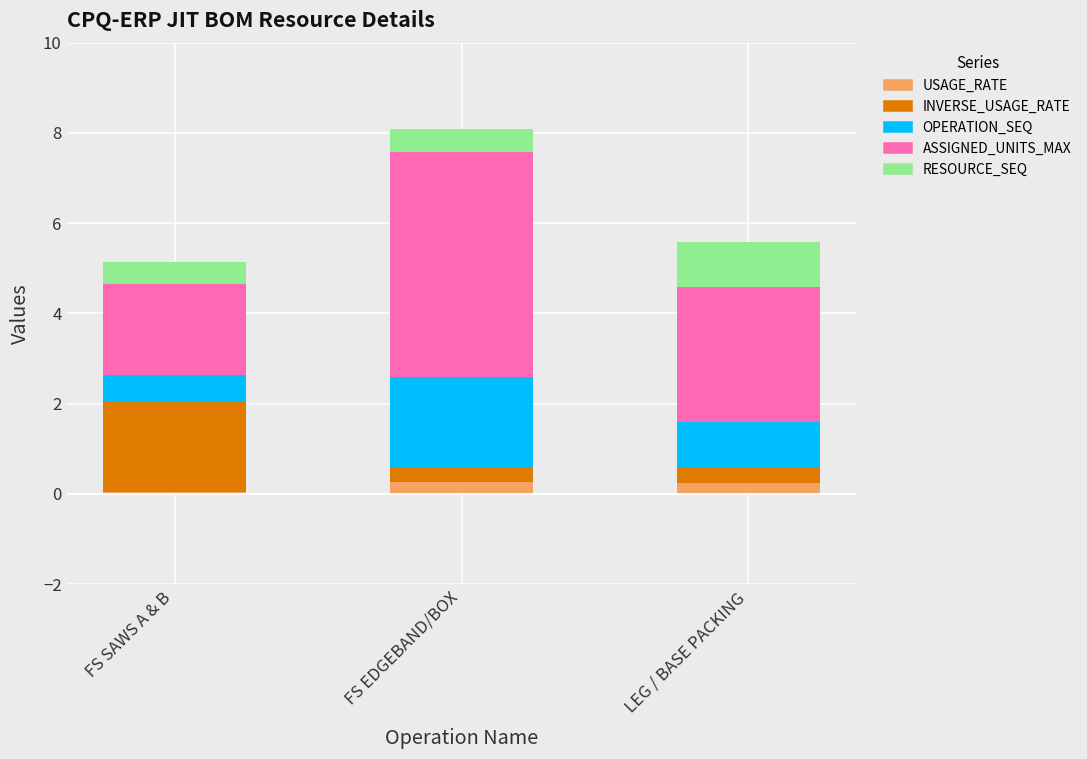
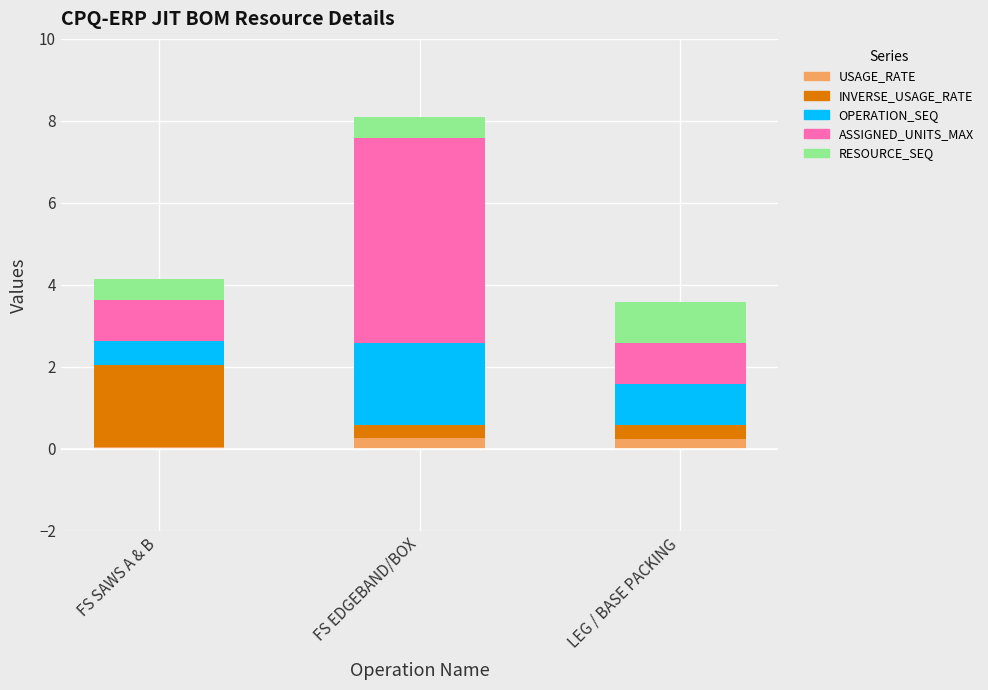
ASSIGNED_UNITS_MAX, FS SAWS A & B: 2 -> 1
ASSIGNED_UNITS_MAX, LEG / BASE PACKING: 3 -> 1
